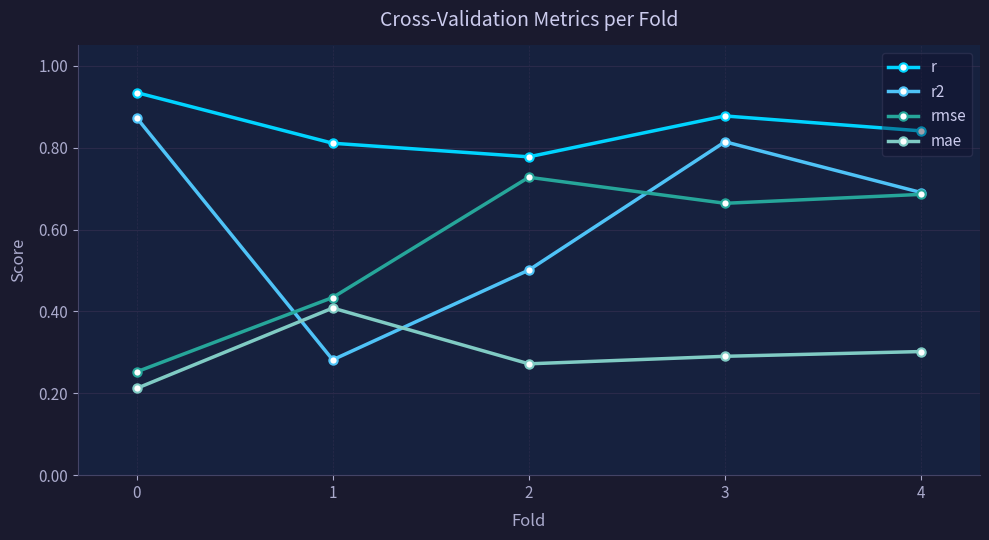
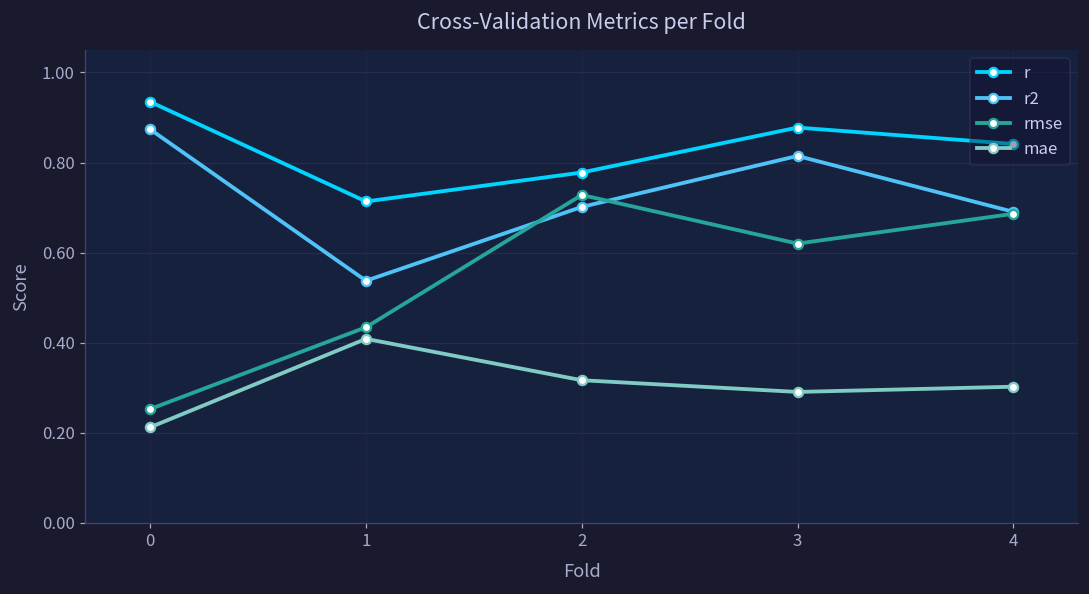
r, 1: 0.81 -> 0.71
r2, 1: 0.28 -> 0.54
r2, 2: 0.50 -> 0.70
mae, 2: 0.27 -> 0.32
rmse, 3: 0.66 -> 0.62
